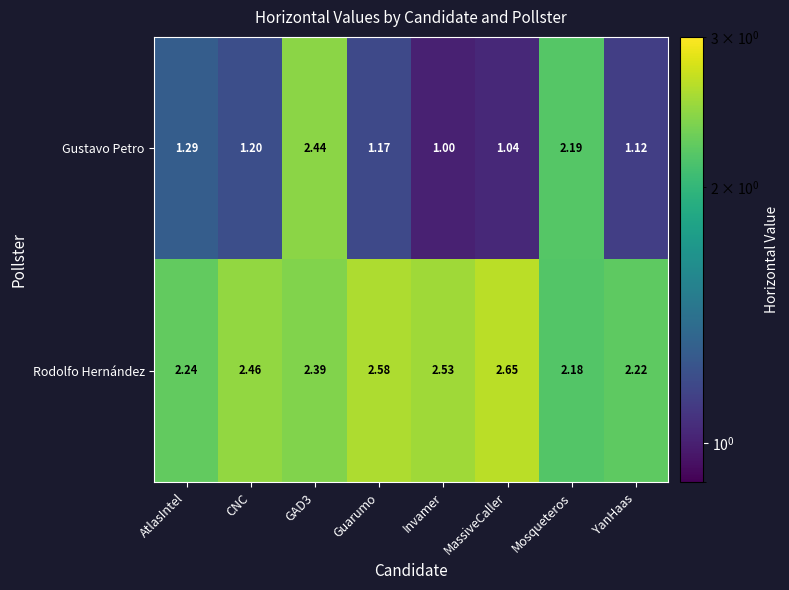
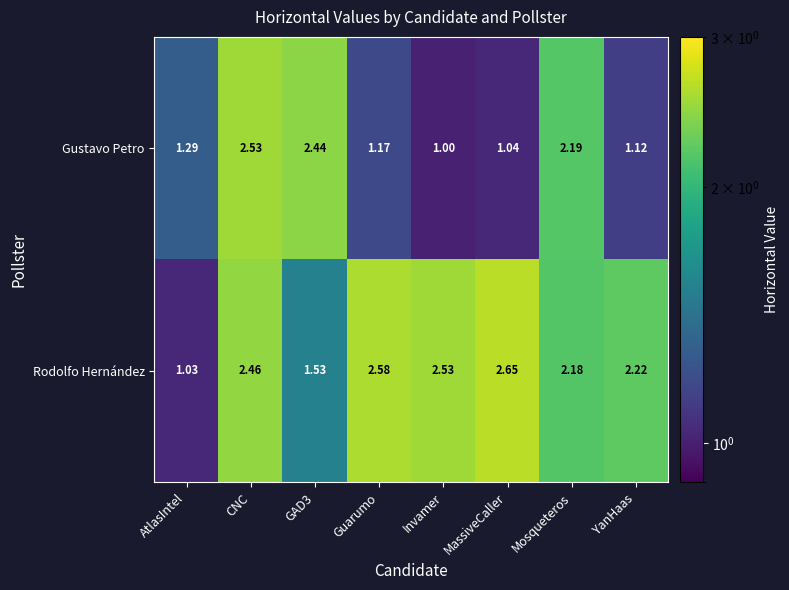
Gustavo Petro, CNC: 1.20 -> 2.53
Rodolfo Hernández, AtlasIntel: 2.24 -> 1.03
Rodolfo Hernández, GAD3: 2.39 -> 1.53
